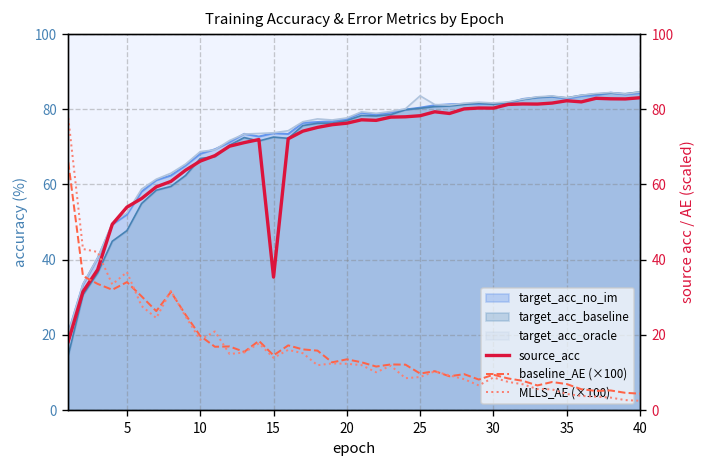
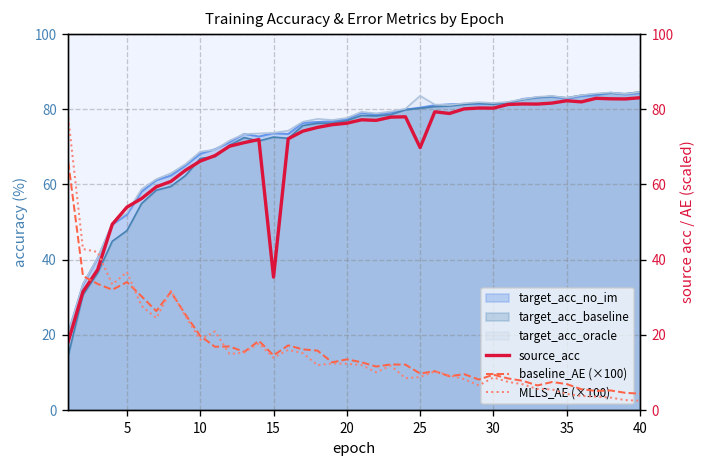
source_acc, 25: 78 -> 70
